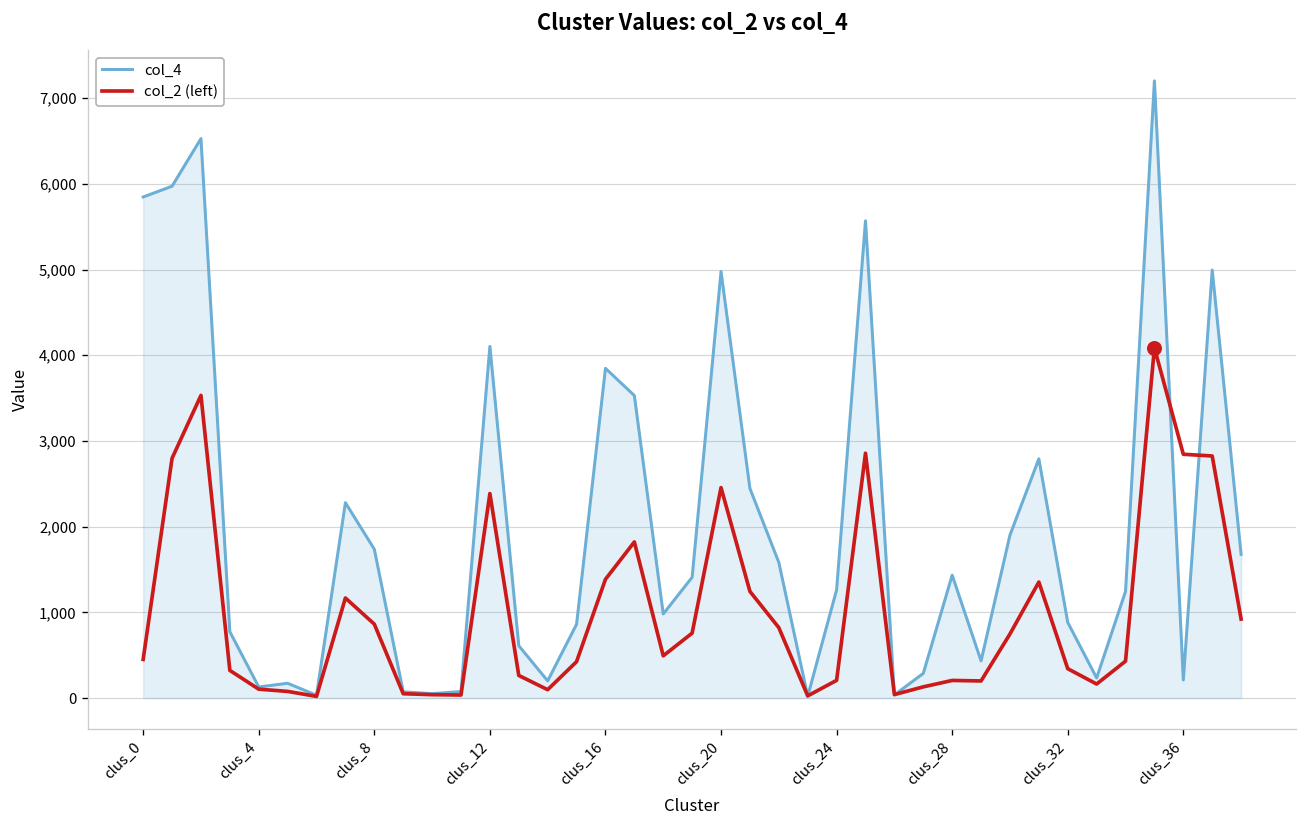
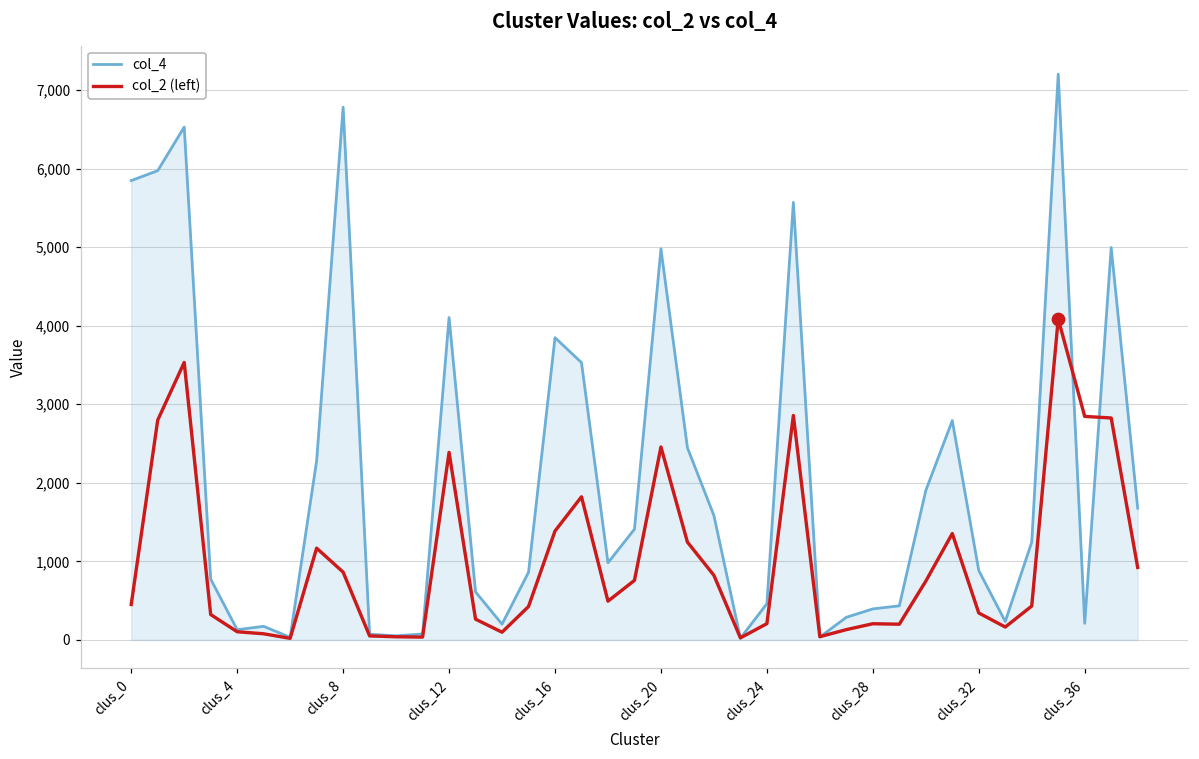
col_4, clus_8: 1,700 -> 6,800
col_4, clus_24: 1,300 -> 500
col_4, clus_28: 1,400 -> 400
